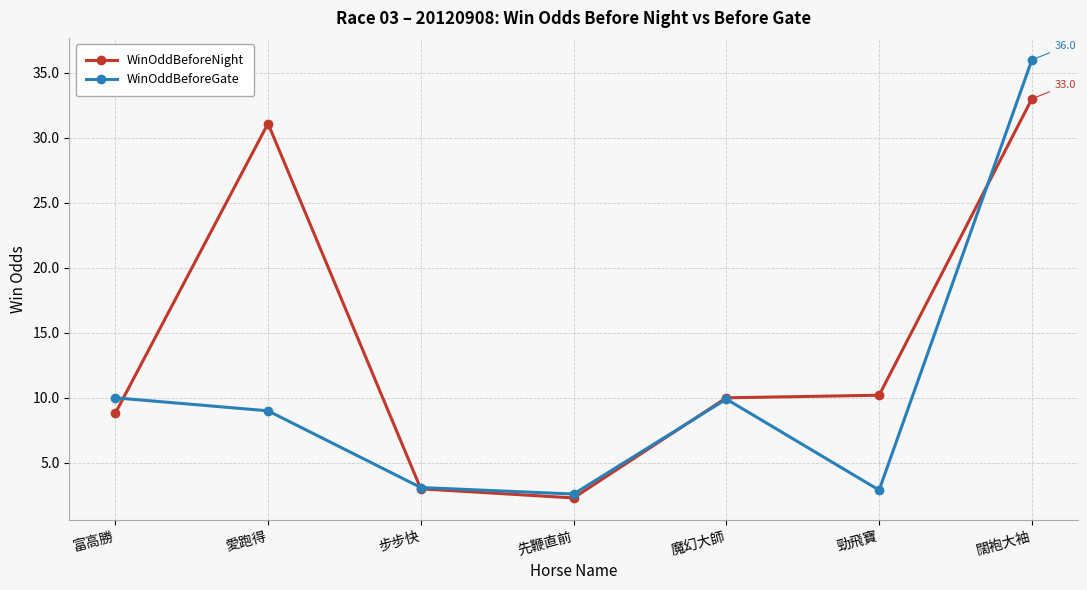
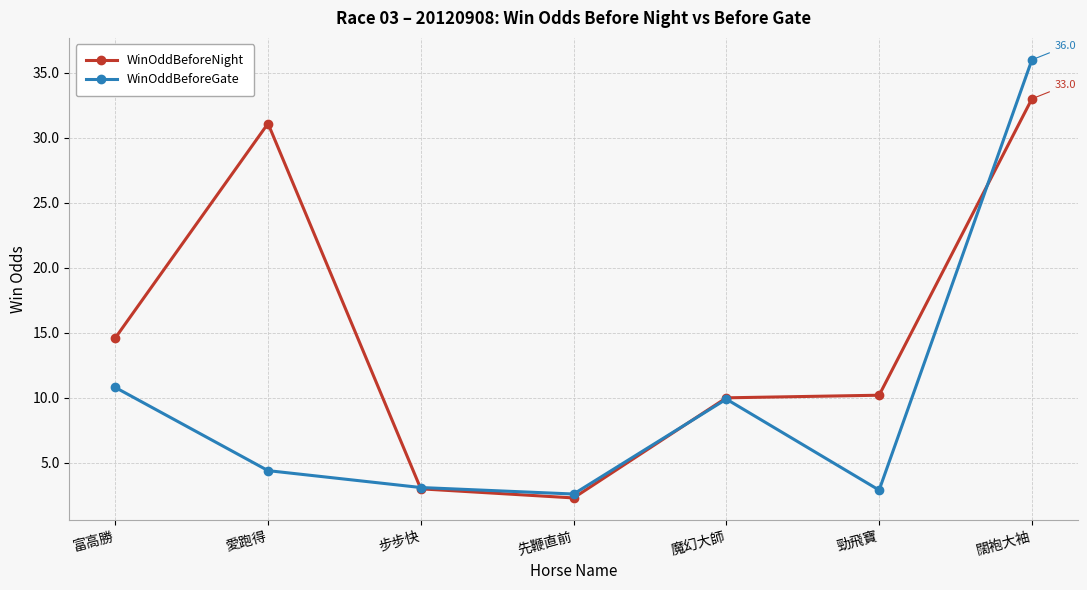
WinOddBeforeNight, 富高勝: 8.8 -> 14.6
WinOddBeforeGate, 富高勝: 10.0 -> 10.8
WinOddBeforeGate, 愛跑得: 9.0 -> 4.4
